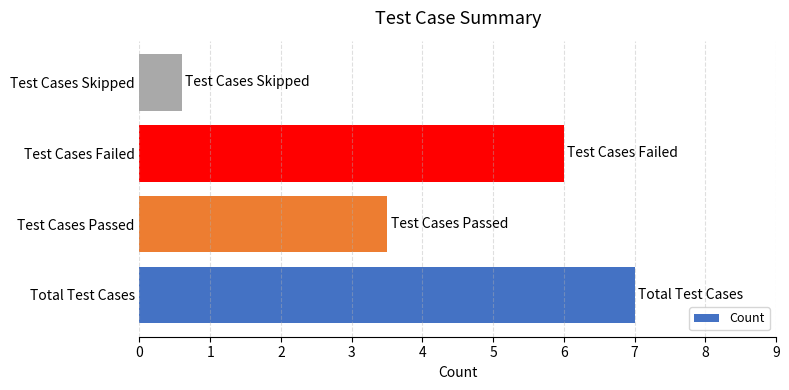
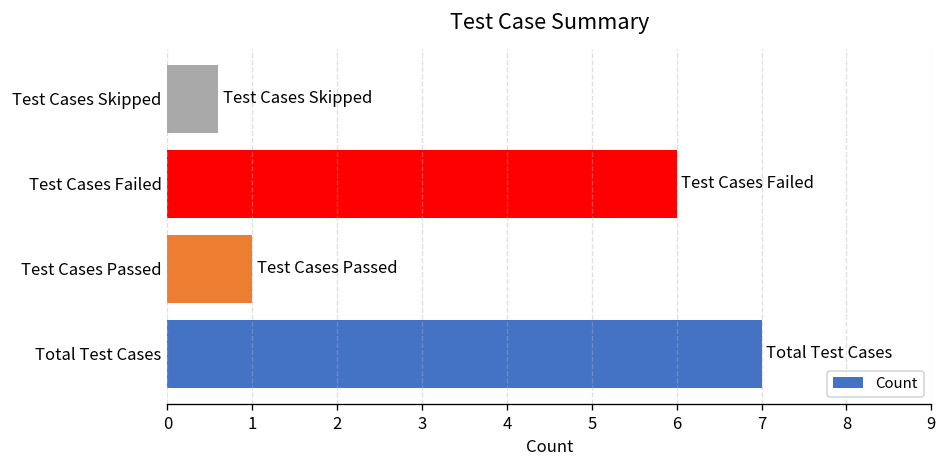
Test Cases Passed: 3.5 -> 1.0
